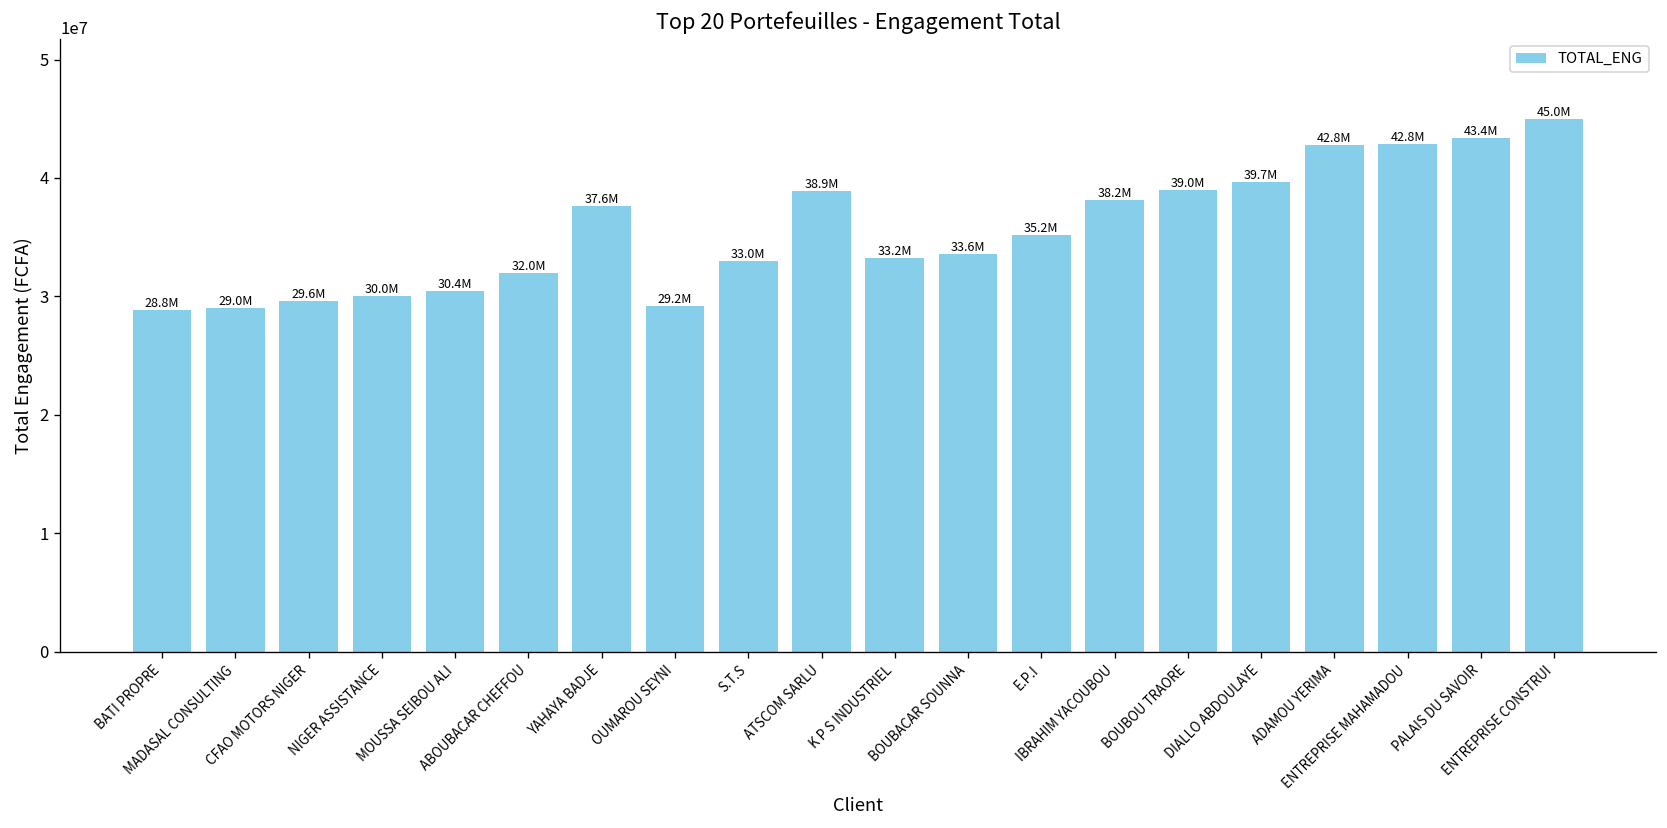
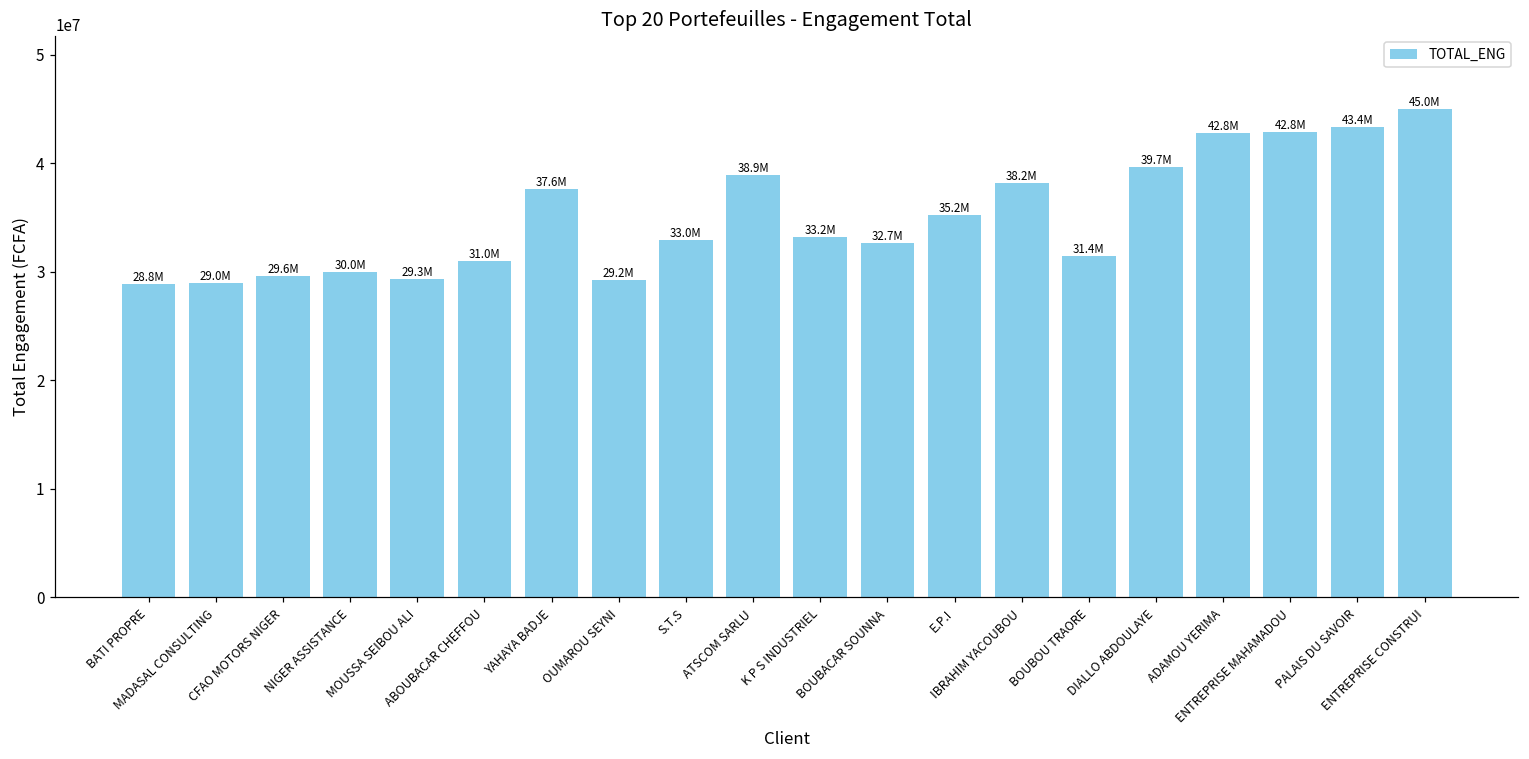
MOUSSA SEIBOU ALI: 30.4M -> 29.3M
ABOUBACAR CHEFFOU: 32.0M -> 31.0M
BOUBACAR SOUNNA: 33.6M -> 32.7M
BOUBOU TRAORE: 39.0M -> 31.4M
